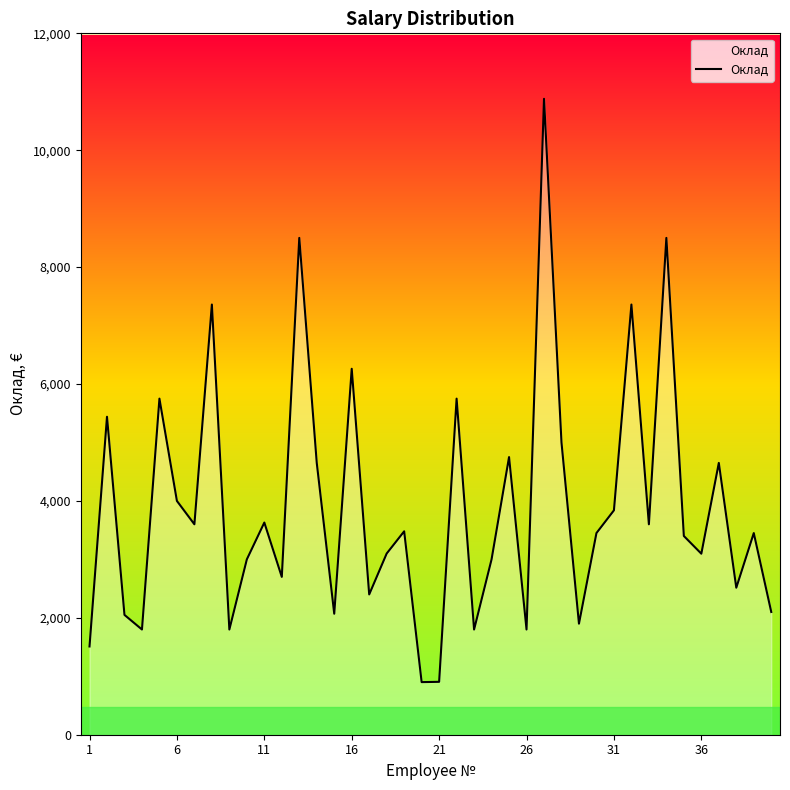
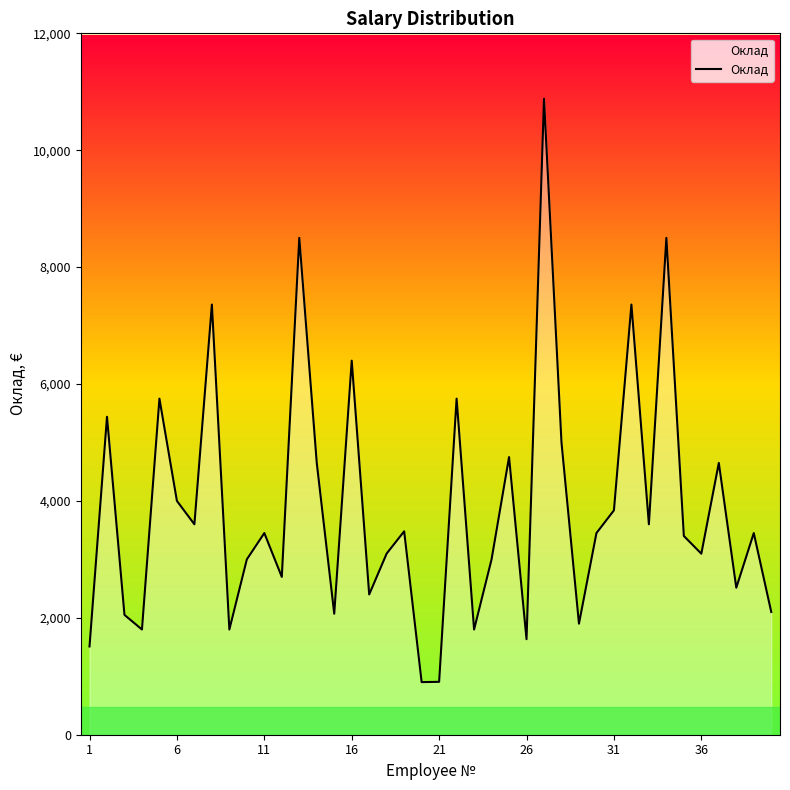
11: 3,600 -> 3,500
16: 6,300 -> 6,400
26: 1,800 -> 1,600
